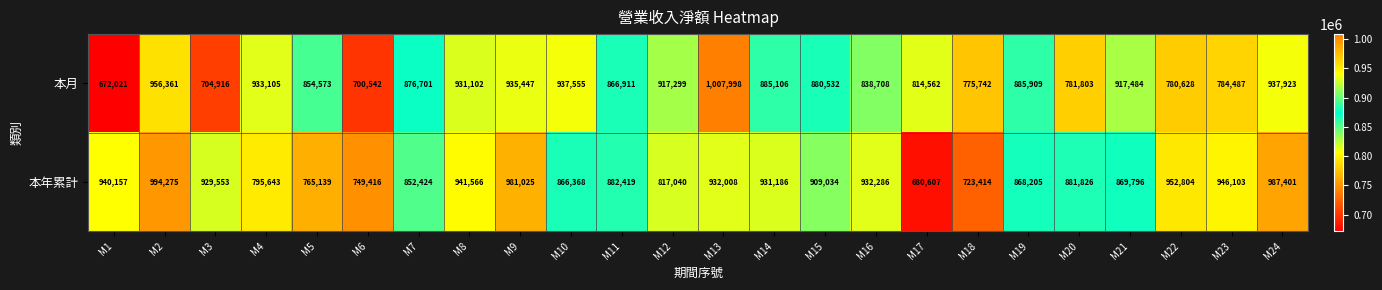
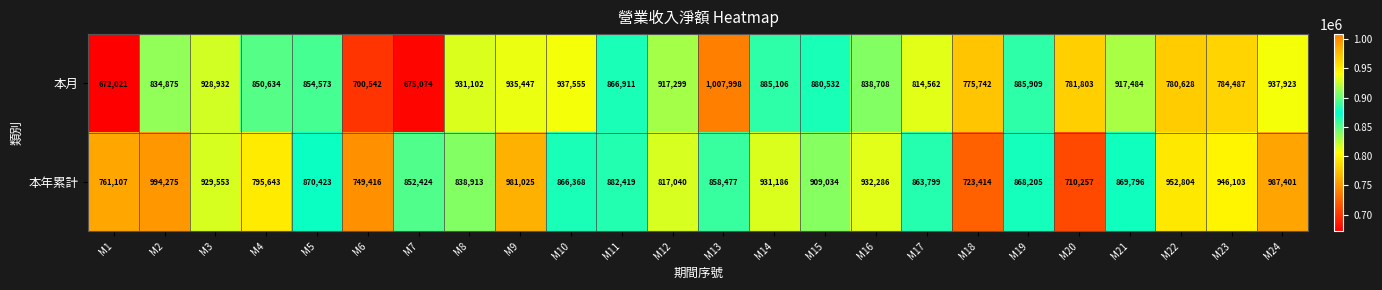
本月, M2: 956,361 -> 834,875
本月, M3: 704,916 -> 928,932
本月, M4: 933,105 -> 850,634
本月, M7: 876,701 -> 675,074
本年累計, M1: 940,157 -> 761,107
本年累計, M5: 765,139 -> 870,423
本年累計, M8: 941,566 -> 838,913
本年累計, M13: 932,008 -> 858,477
本年累計, M17: 680,607 -> 863,799
本年累計, M20: 881,826 -> 710,257
